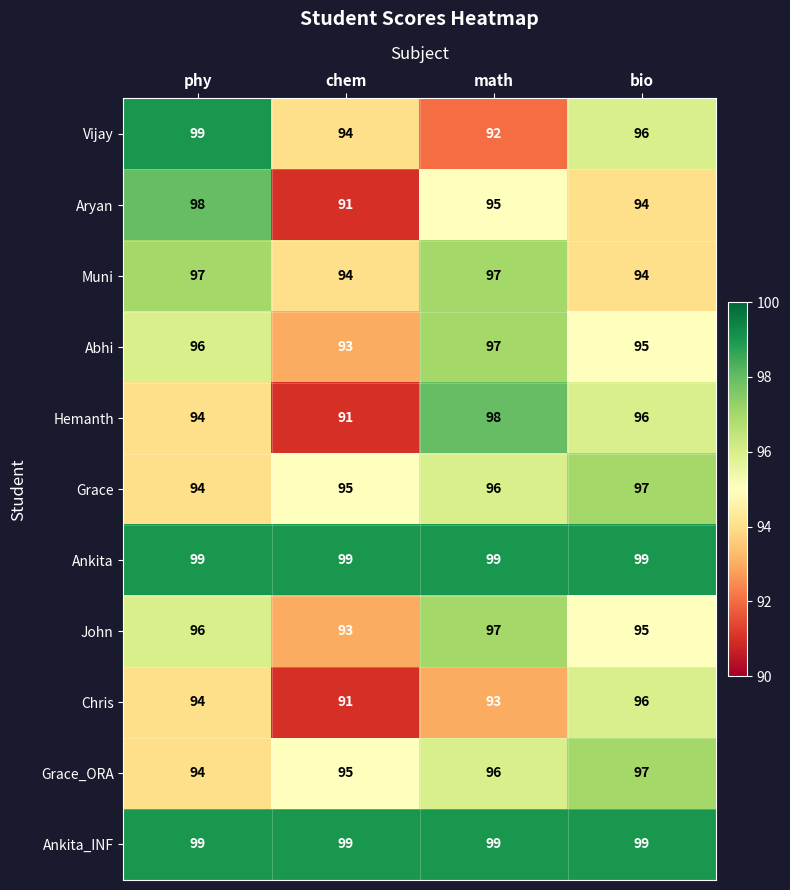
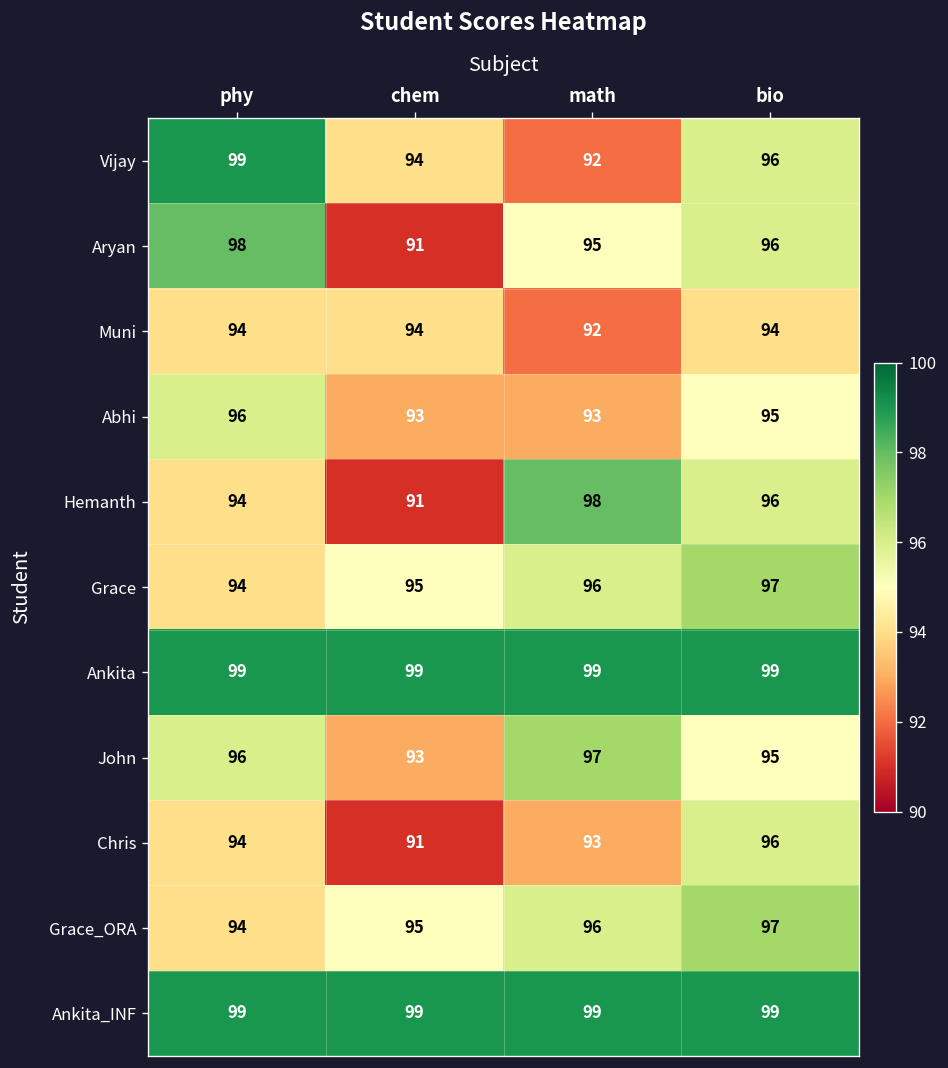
Aryan, bio: 94 -> 96
Muni, phy: 97 -> 94
Muni, math: 97 -> 92
Abhi, math: 97 -> 93
